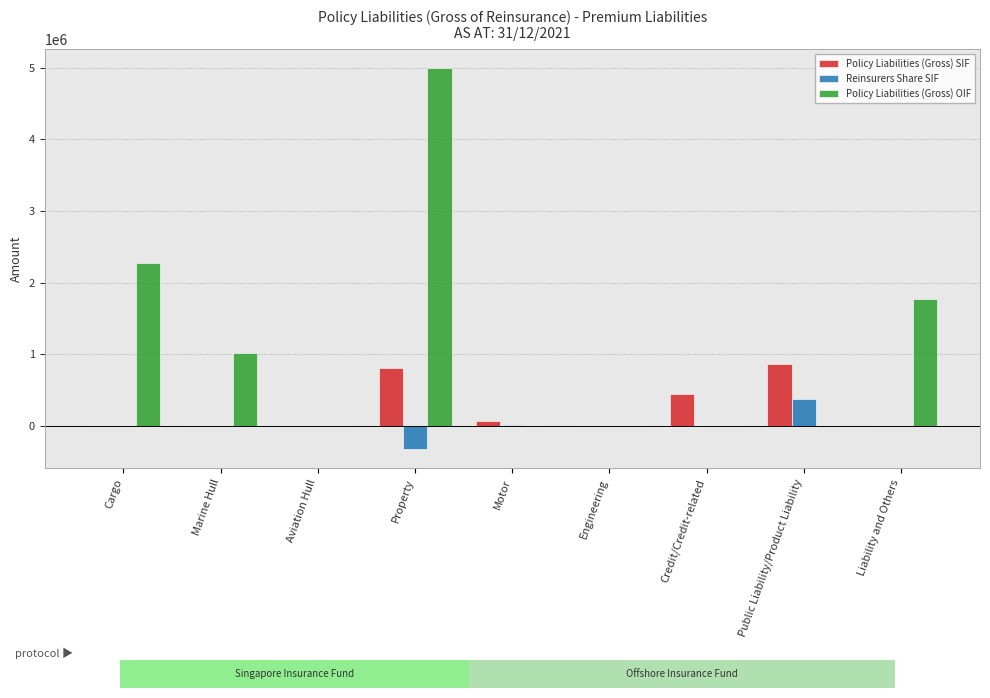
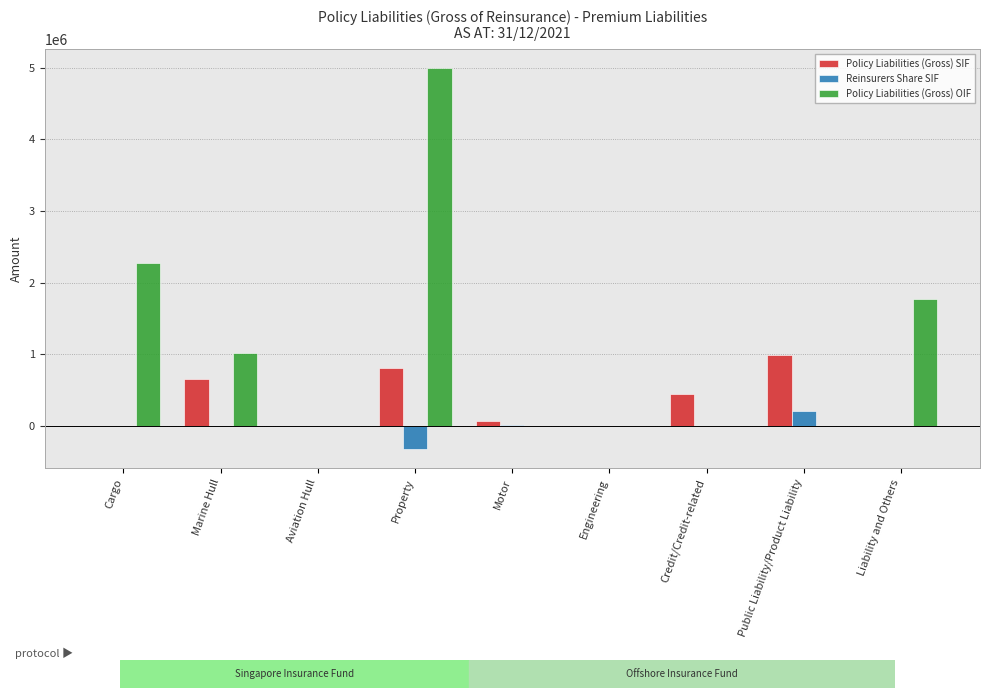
Policy Liabilities (Gross) SIF, Marine Hull: 0 -> 700000
Policy Liabilities (Gross) SIF, Public Liability/Product Liability: 900000 -> 1000000
Reinsurers Share SIF, Public Liability/Product Liability: 400000 -> 200000
